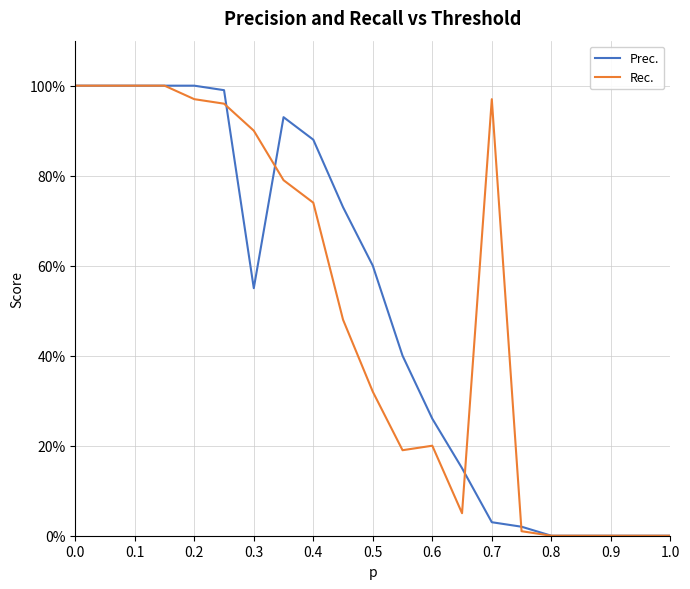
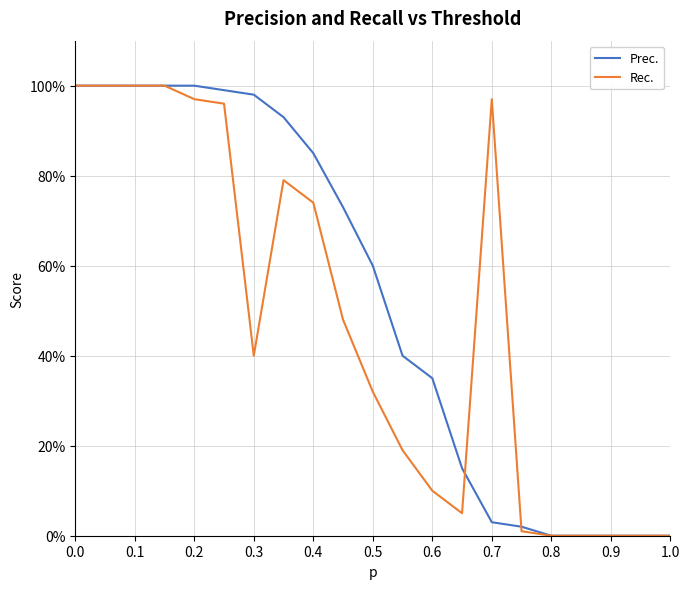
Prec., 0.3: 55% -> 98%
Rec., 0.3: 90% -> 40%
Prec., 0.4: 88% -> 85%
Prec., 0.6: 26% -> 35%
Rec., 0.6: 20% -> 10%
